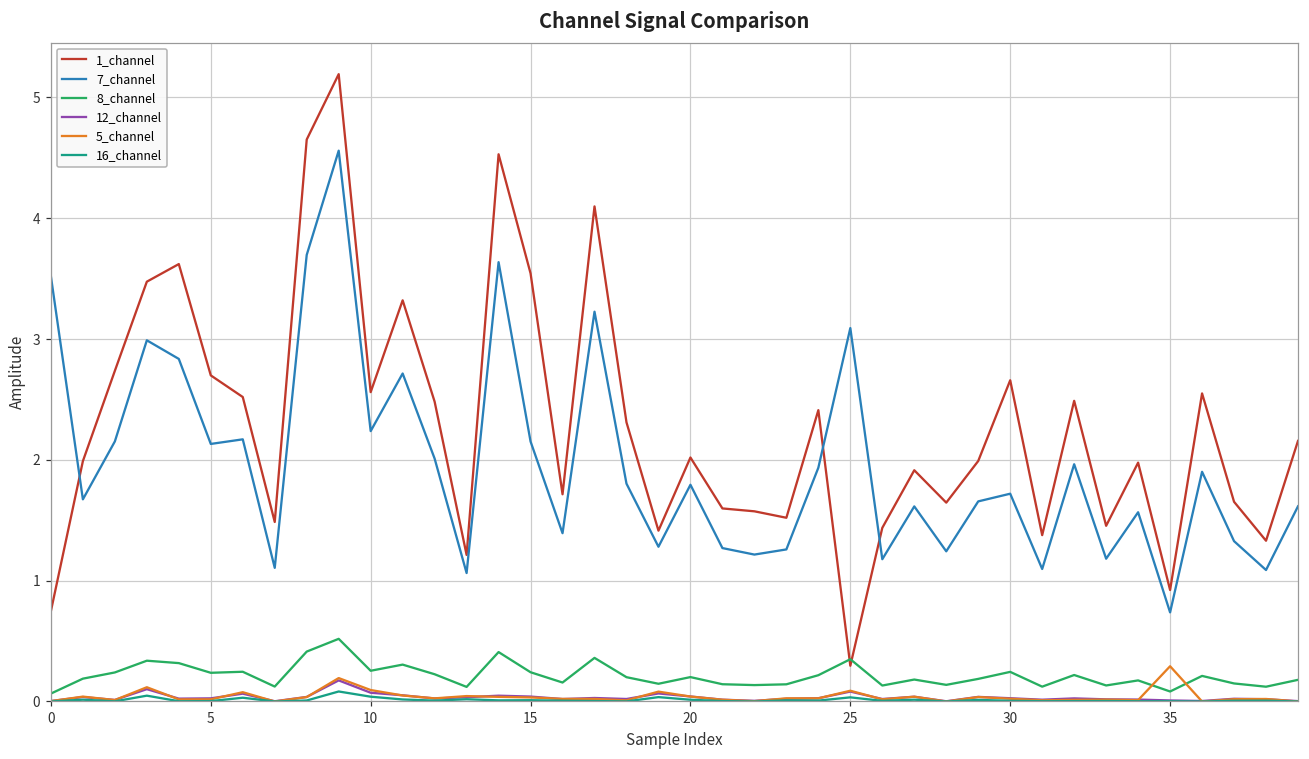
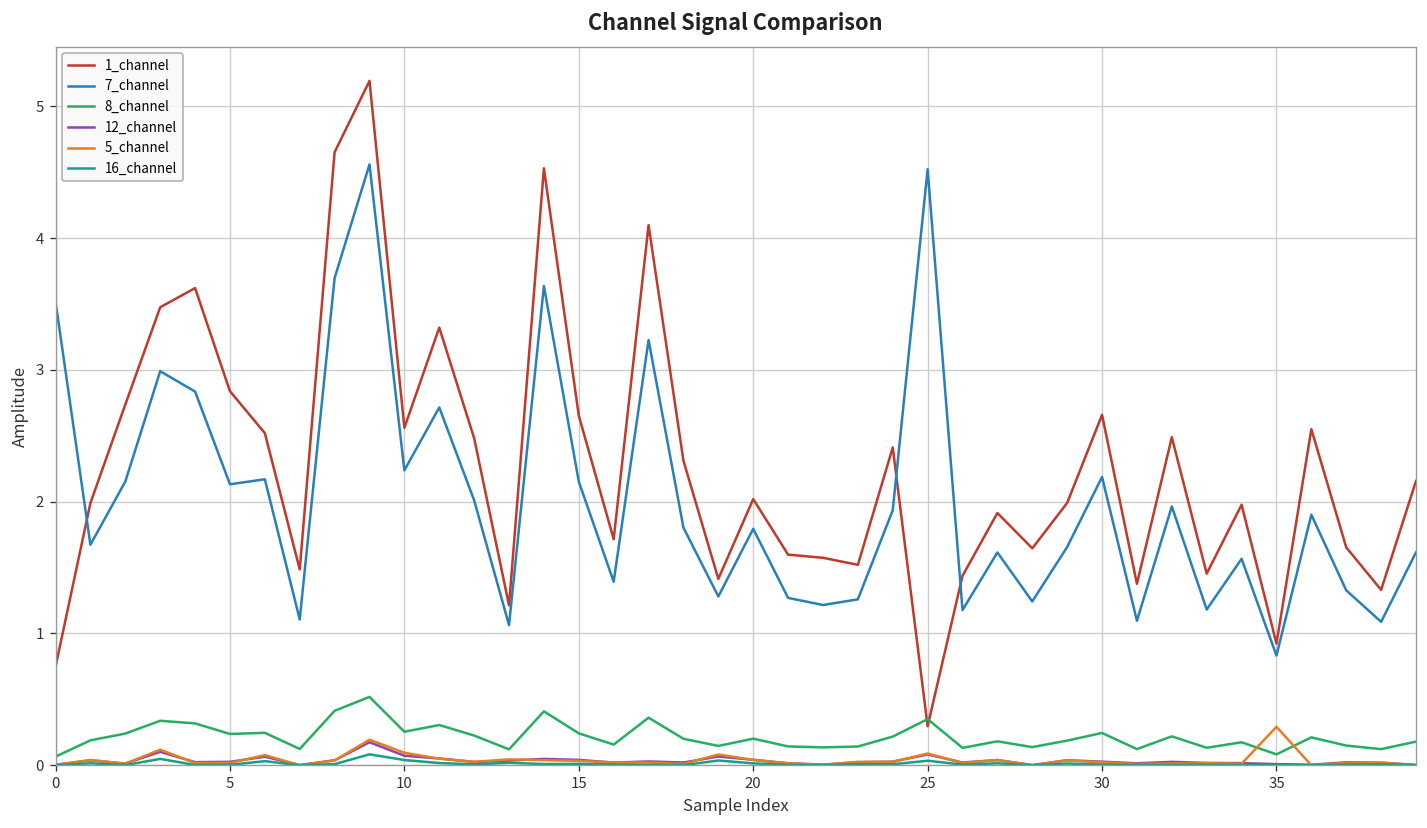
1_channel, 5: 2.70 -> 2.84
1_channel, 15: 3.54 -> 2.65
7_channel, 25: 3.09 -> 4.52
7_channel, 30: 1.72 -> 2.19
7_channel, 35: 0.74 -> 0.83
